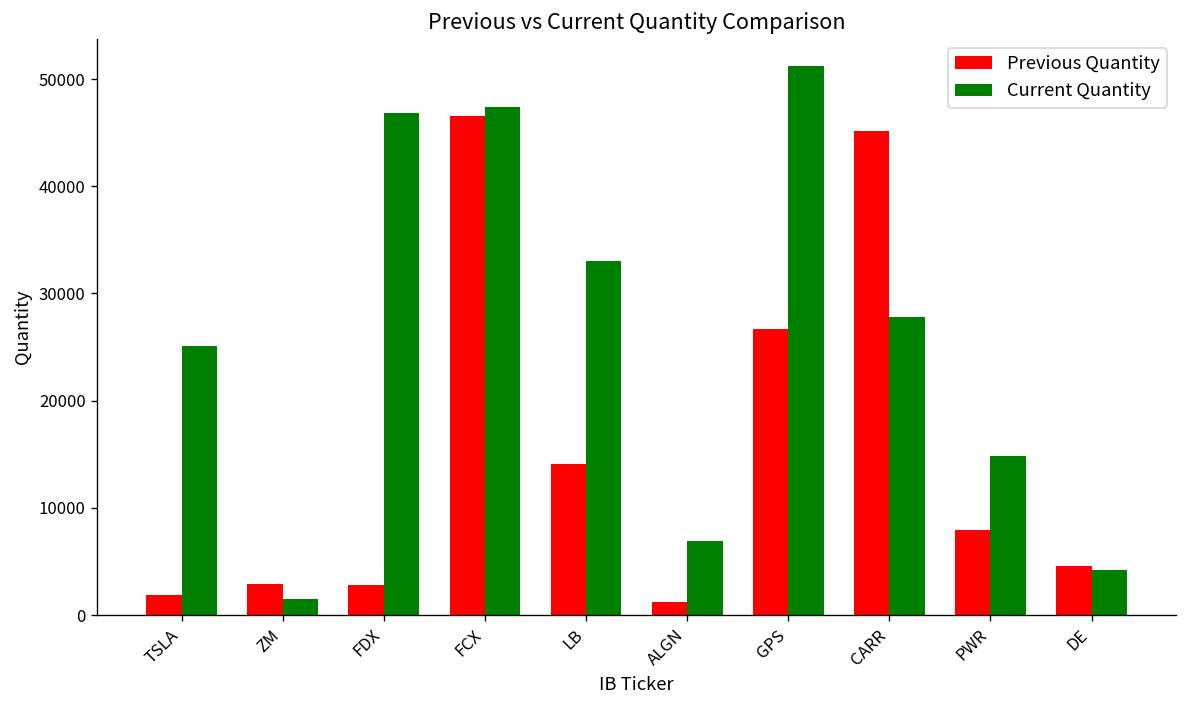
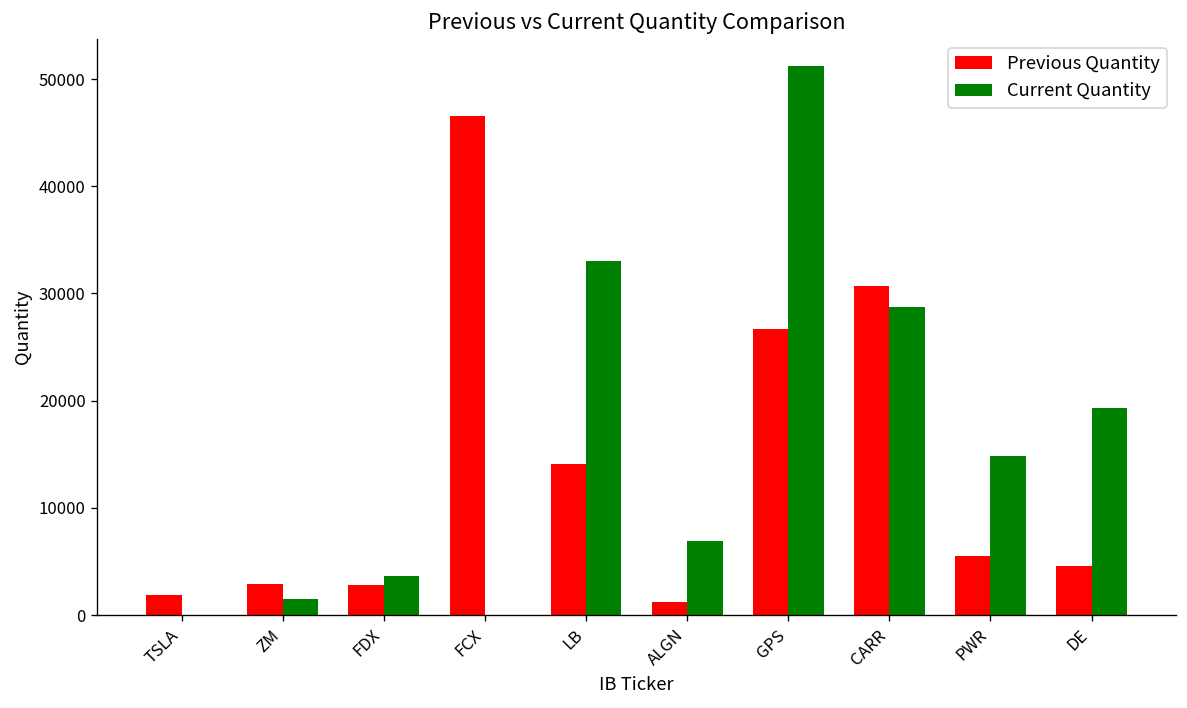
Current Quantity, TSLA: 25000 -> 0
Current Quantity, FDX: 47000 -> 4000
Current Quantity, FCX: 47000 -> 0
Previous Quantity, CARR: 45000 -> 31000
Current Quantity, CARR: 28000 -> 29000
Previous Quantity, PWR: 8000 -> 6000
Current Quantity, DE: 4000 -> 19000
